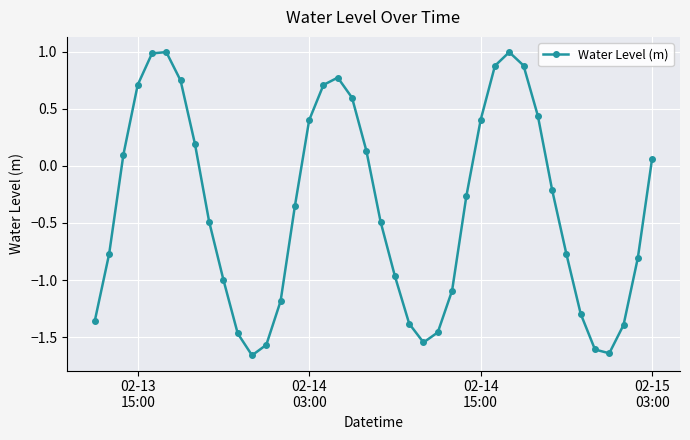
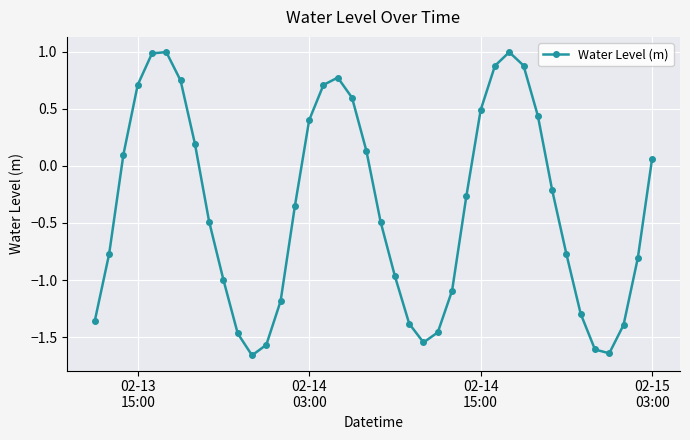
02-14 15:00: 0.40 -> 0.49
